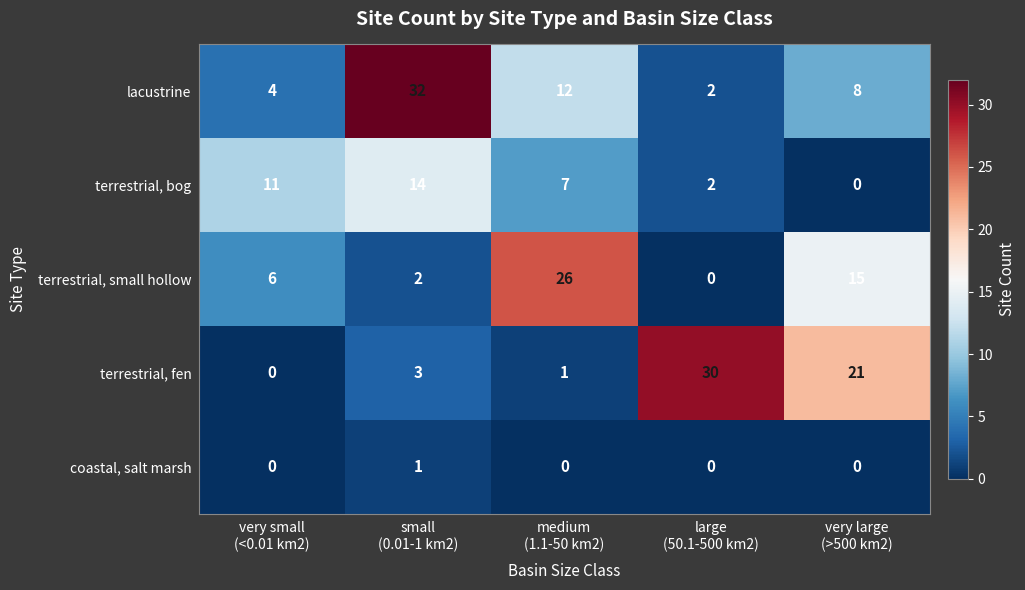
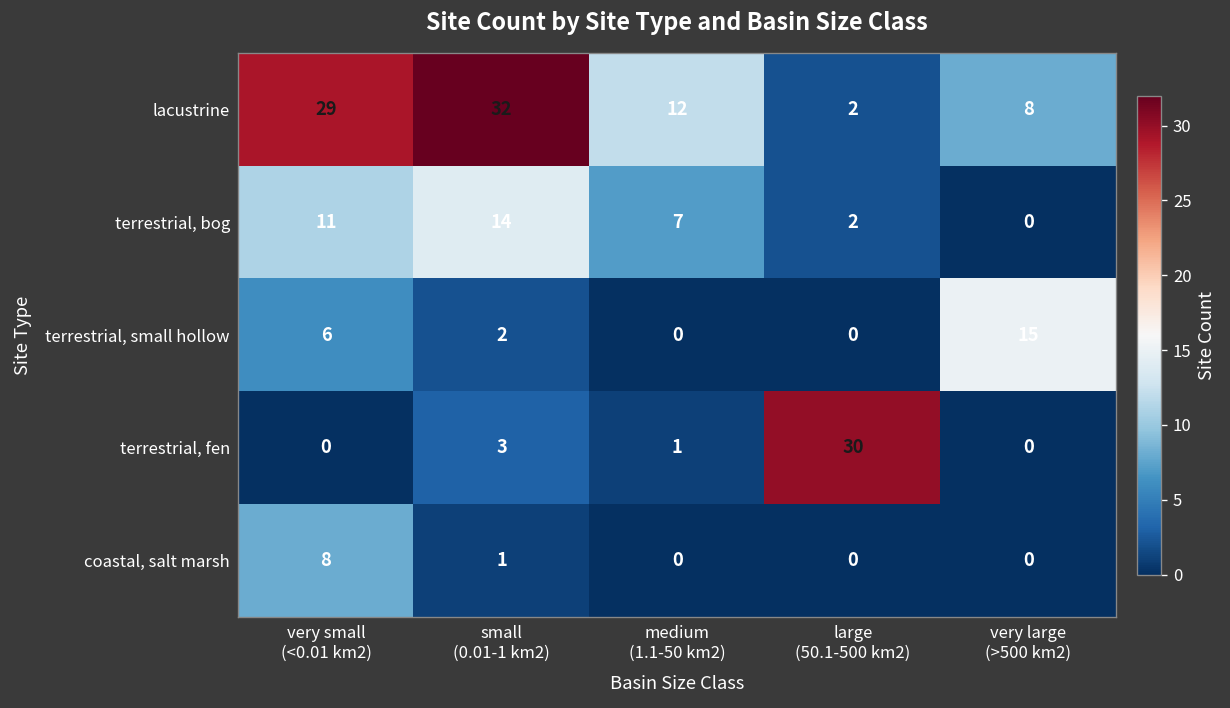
lacustrine, very small (<0.01 km2): 4 -> 29
terrestrial, small hollow, medium (1.1-50 km2): 26 -> 0
terrestrial, fen, very large (>500 km2): 21 -> 0
coastal, salt marsh, very small (<0.01 km2): 0 -> 8
